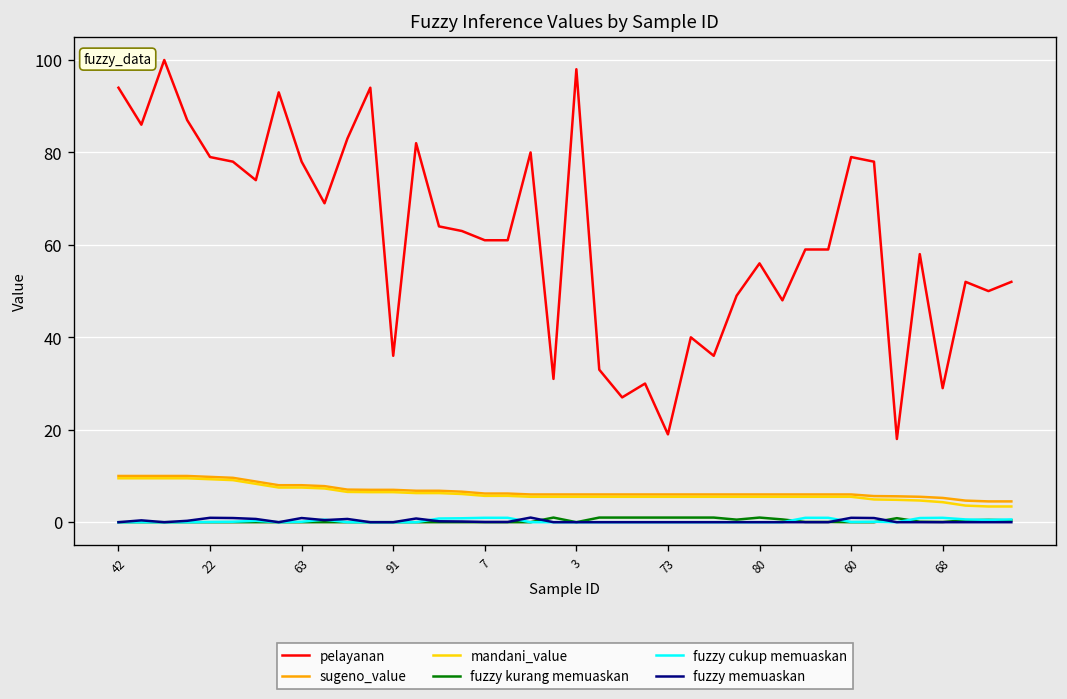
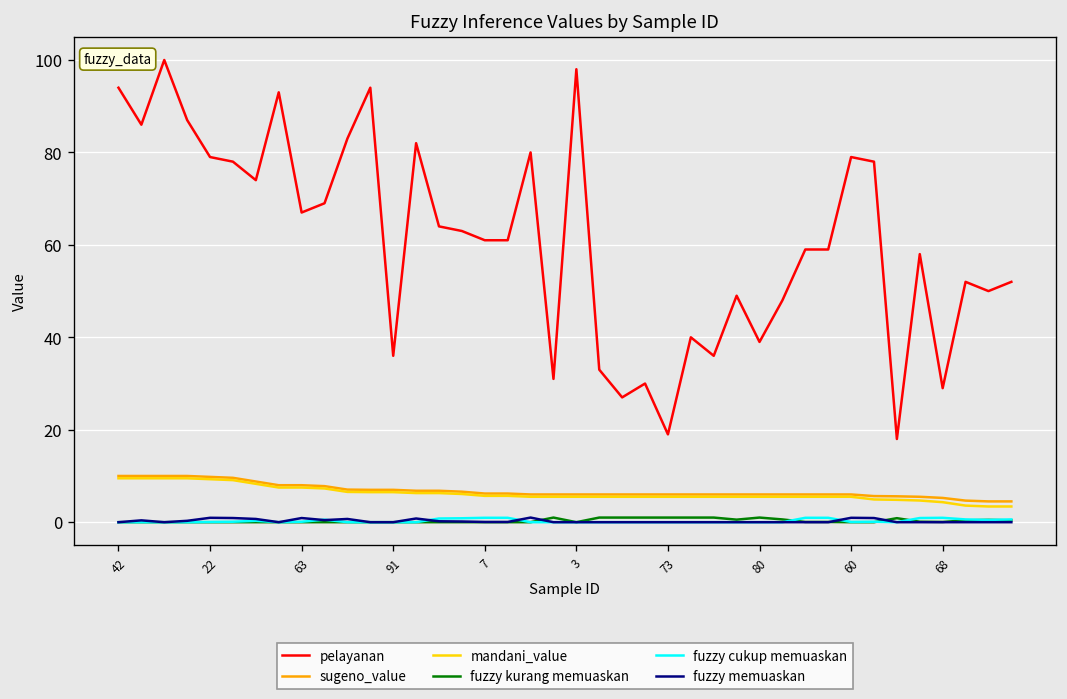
pelayanan, 63: 78 -> 67
pelayanan, 80: 56 -> 39
